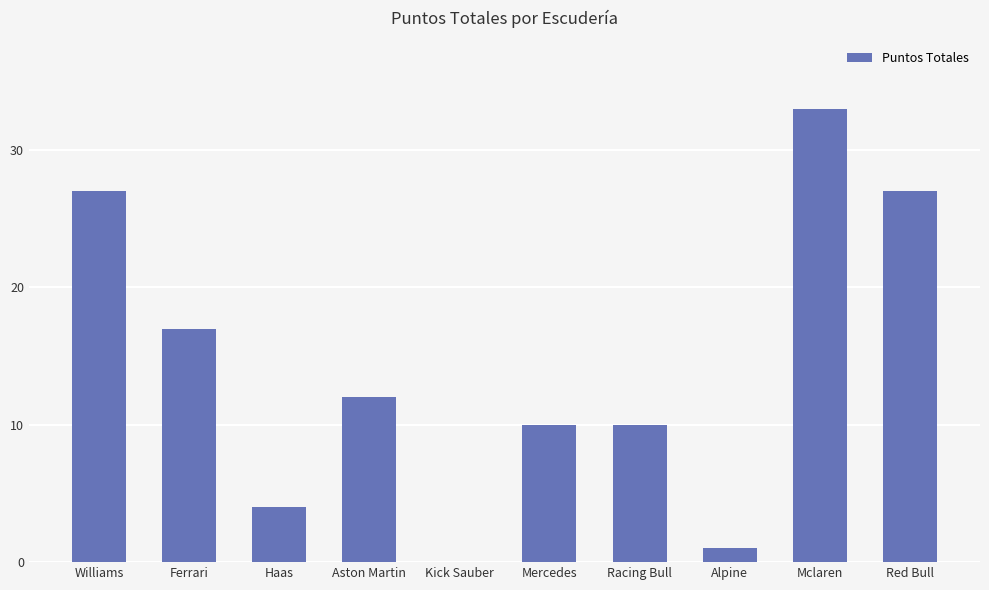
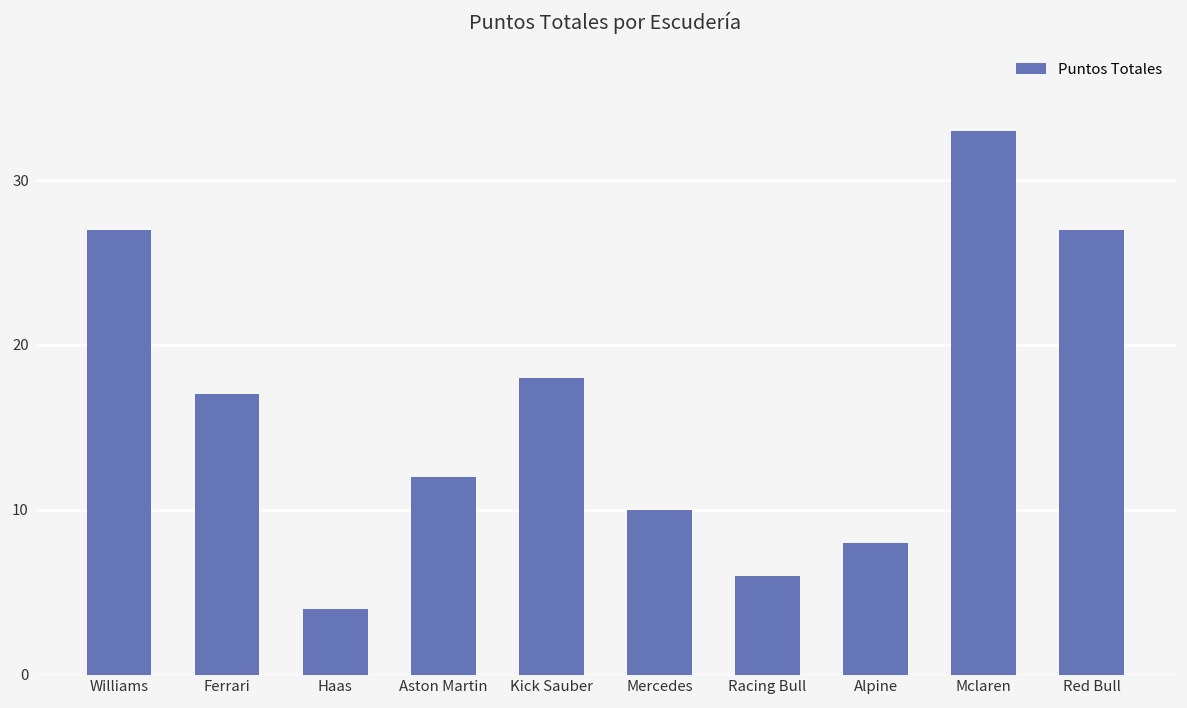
Kick Sauber: 0 -> 18
Racing Bull: 10 -> 6
Alpine: 1 -> 8
